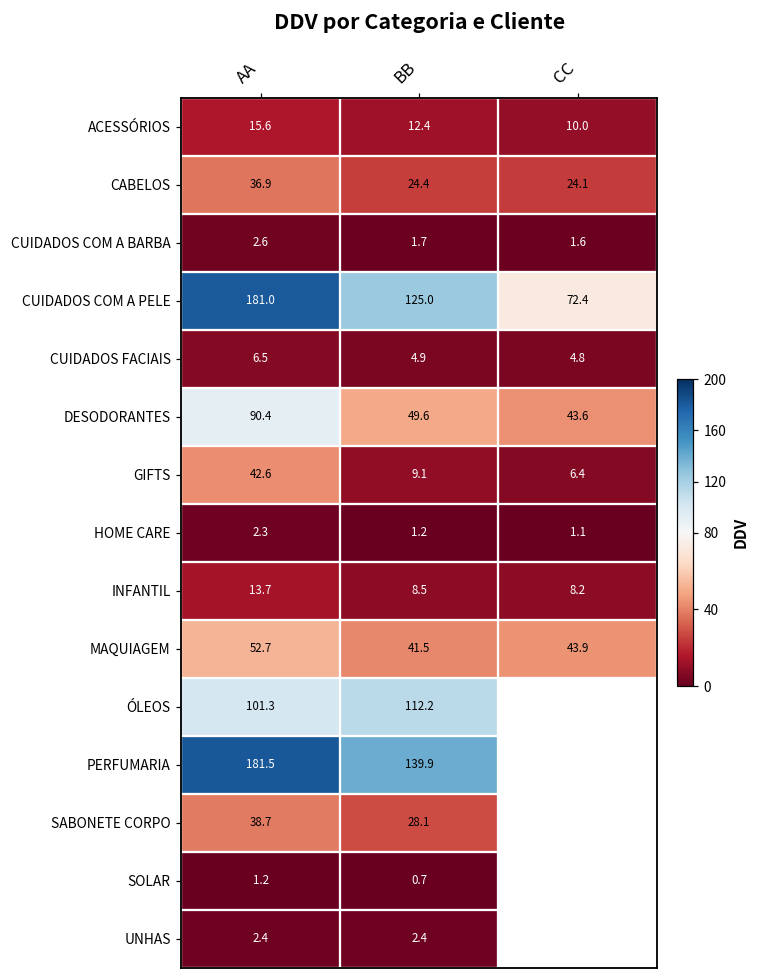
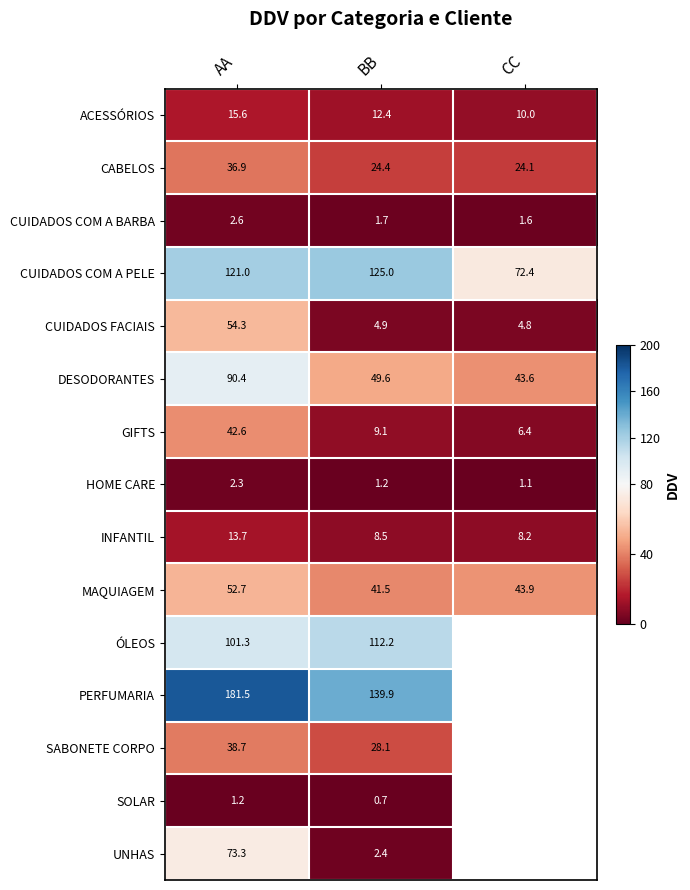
CUIDADOS COM A PELE, AA: 181.0 -> 121.0
CUIDADOS FACIAIS, AA: 6.5 -> 54.3
UNHAS, AA: 2.4 -> 73.3
